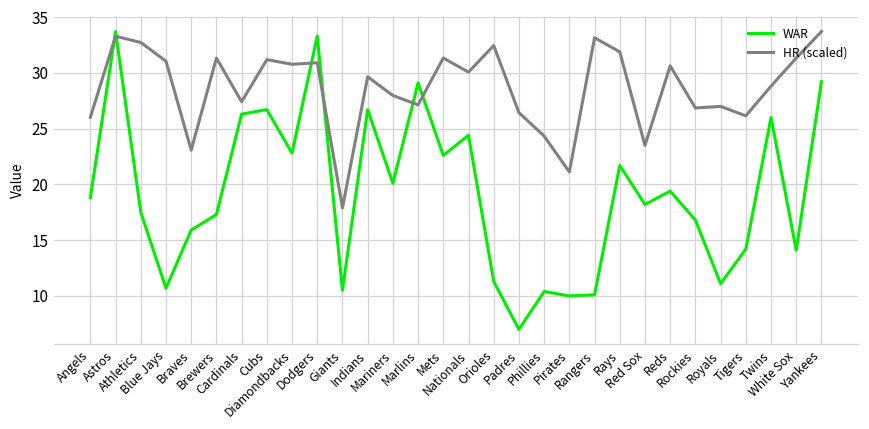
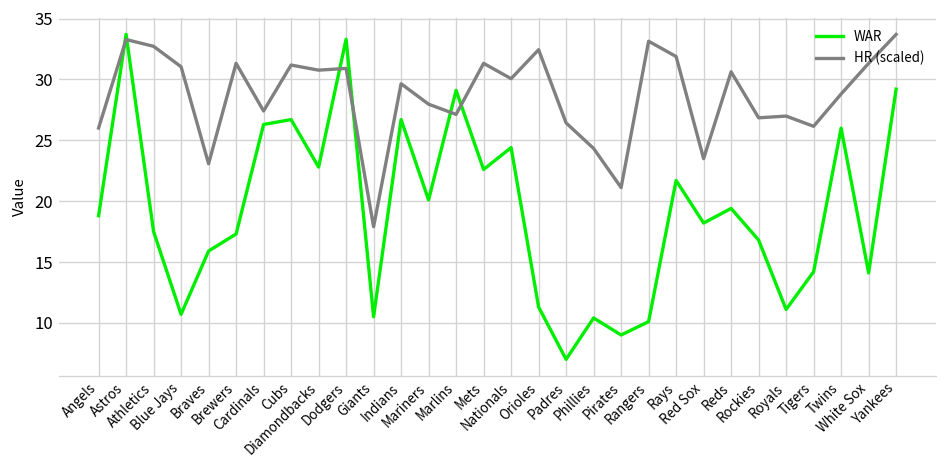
WAR, Pirates: 10 -> 9
